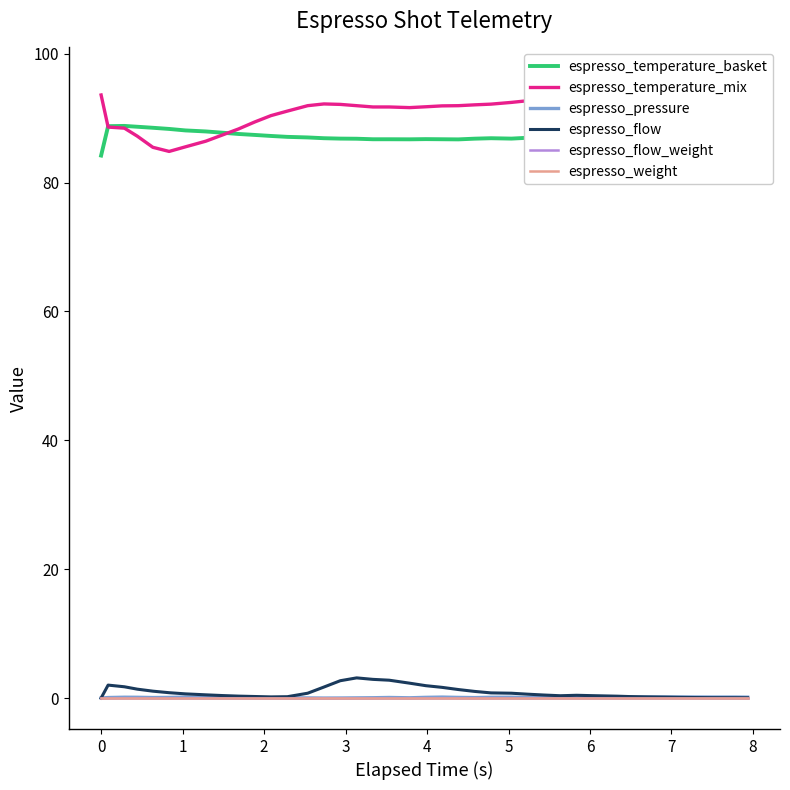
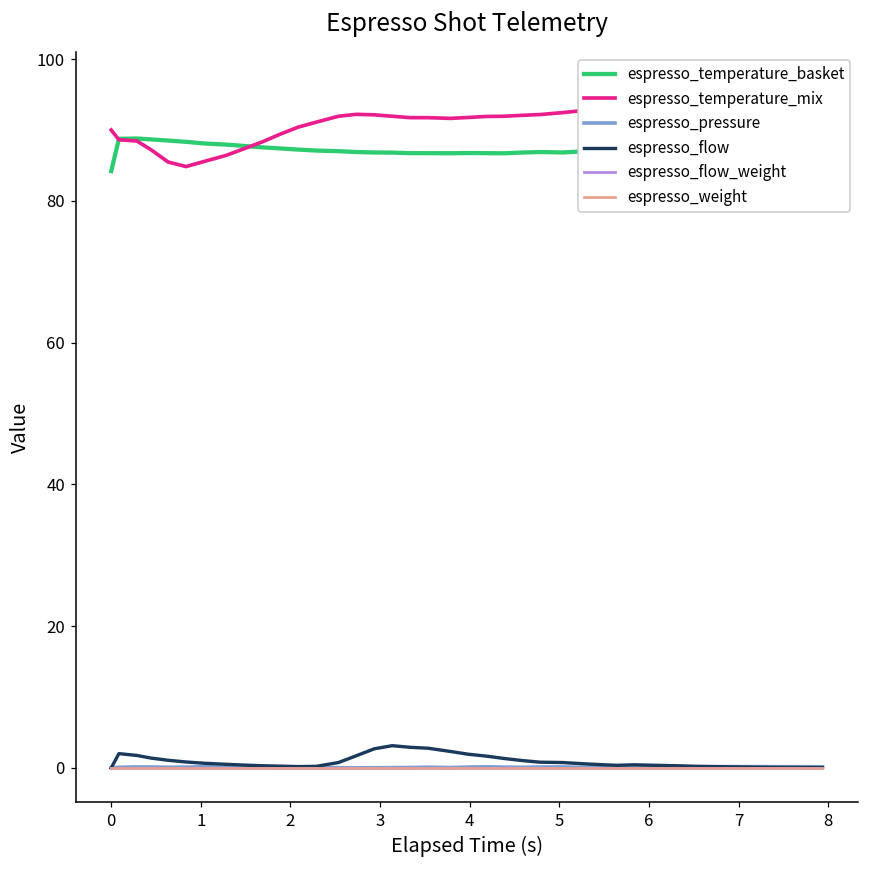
espresso_temperature_mix, 0: 94 -> 90
